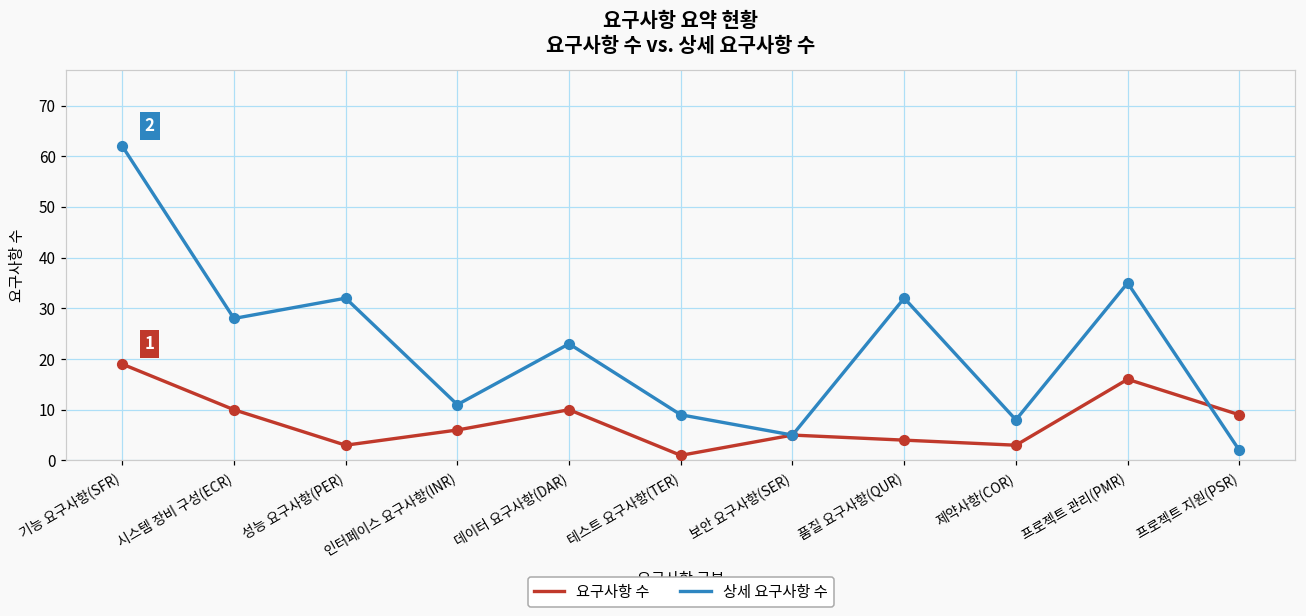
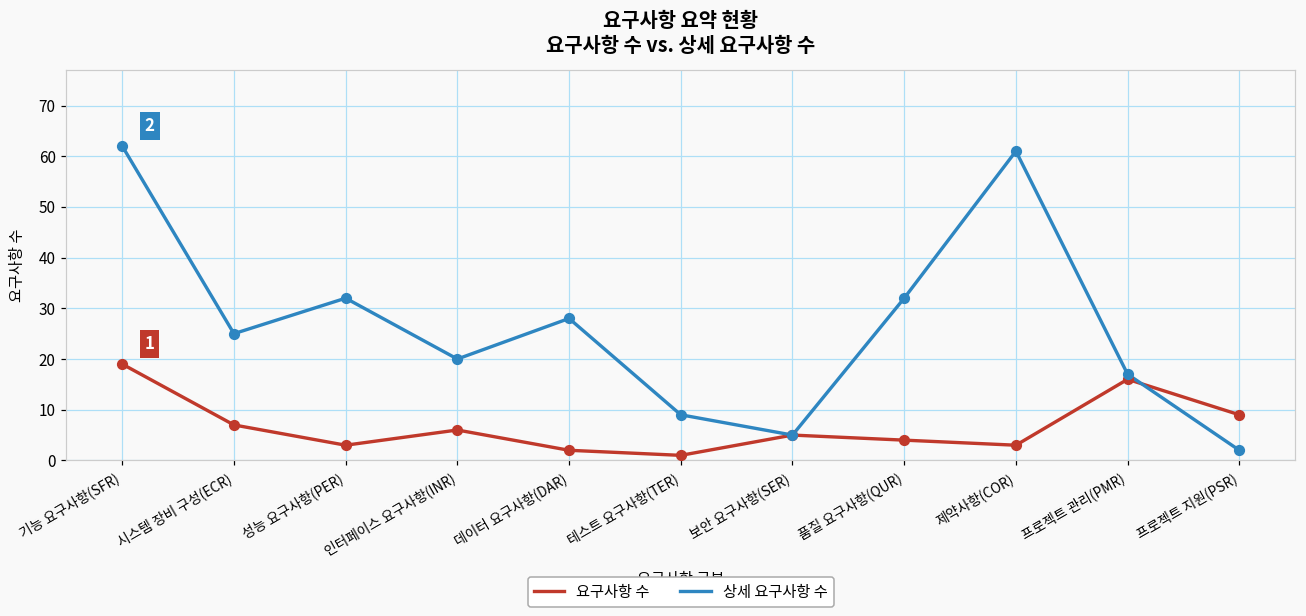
요구사항 수, 시스템 장비 구성(ECR): 10 -> 7
상세 요구사항 수, 시스템 장비 구성(ECR): 28 -> 25
상세 요구사항 수, 인터페이스 요구사항(INR): 11 -> 20
요구사항 수, 데이터 요구사항(DAR): 10 -> 2
상세 요구사항 수, 데이터 요구사항(DAR): 23 -> 28
상세 요구사항 수, 제약사항(COR): 8 -> 61
상세 요구사항 수, 프로젝트 관리(PMR): 35 -> 17
